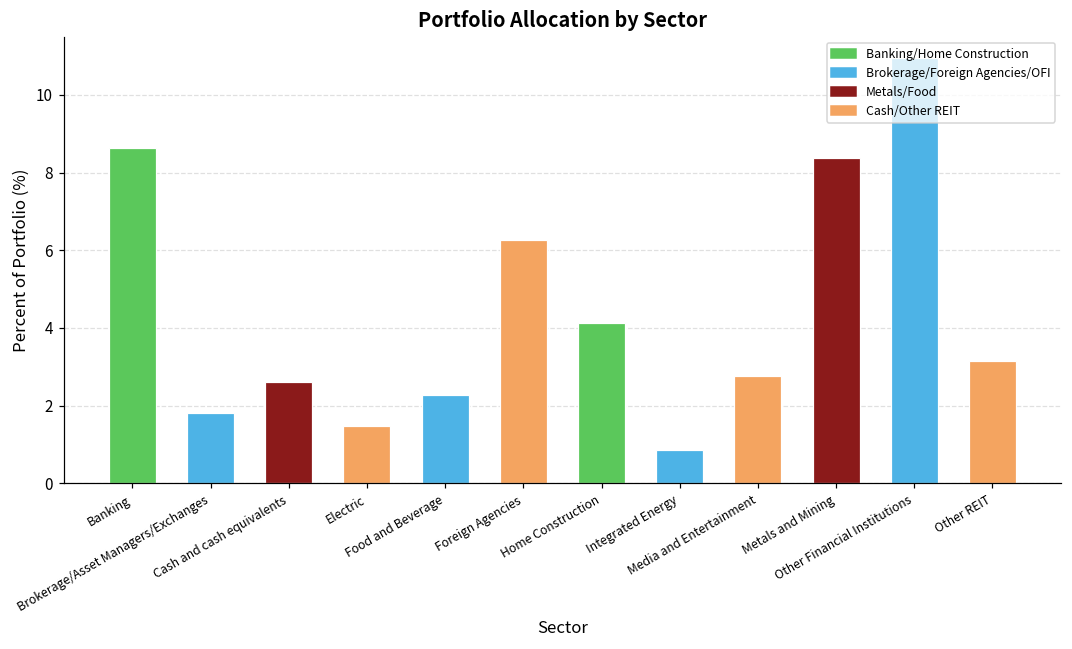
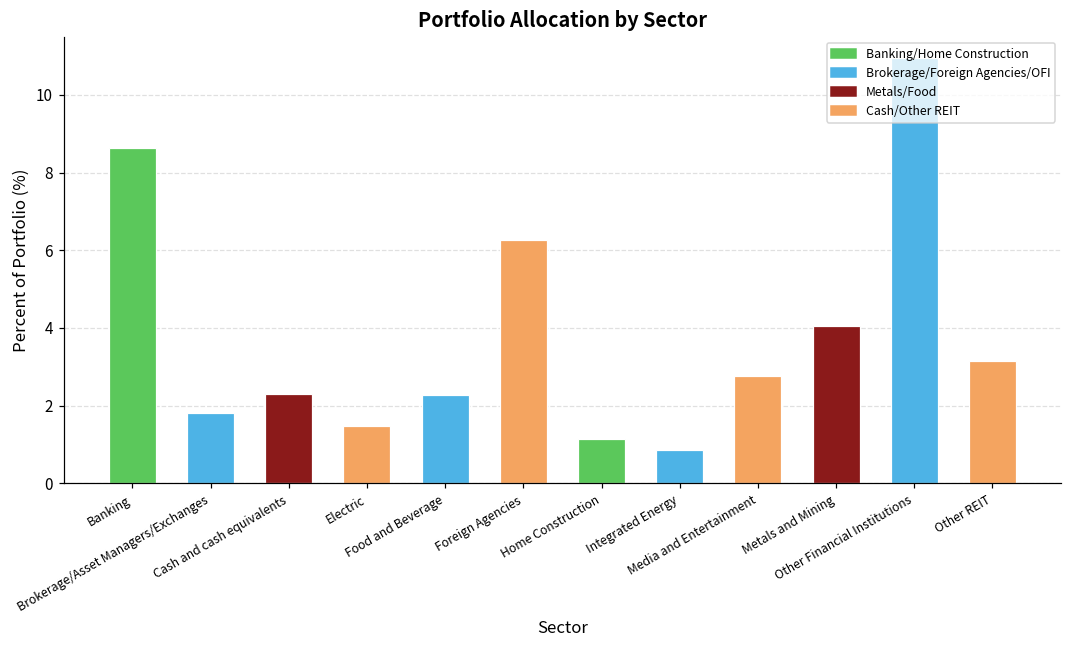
Cash and cash equivalents: 2.6 -> 2.3
Home Construction: 4.1 -> 1.2
Metals and Mining: 8.4 -> 4.0
